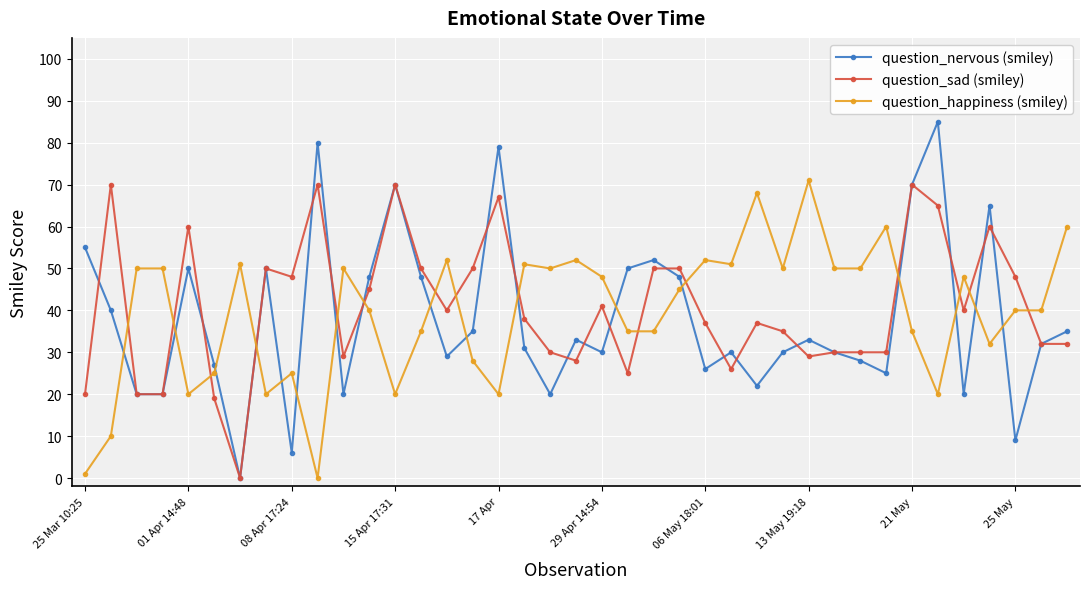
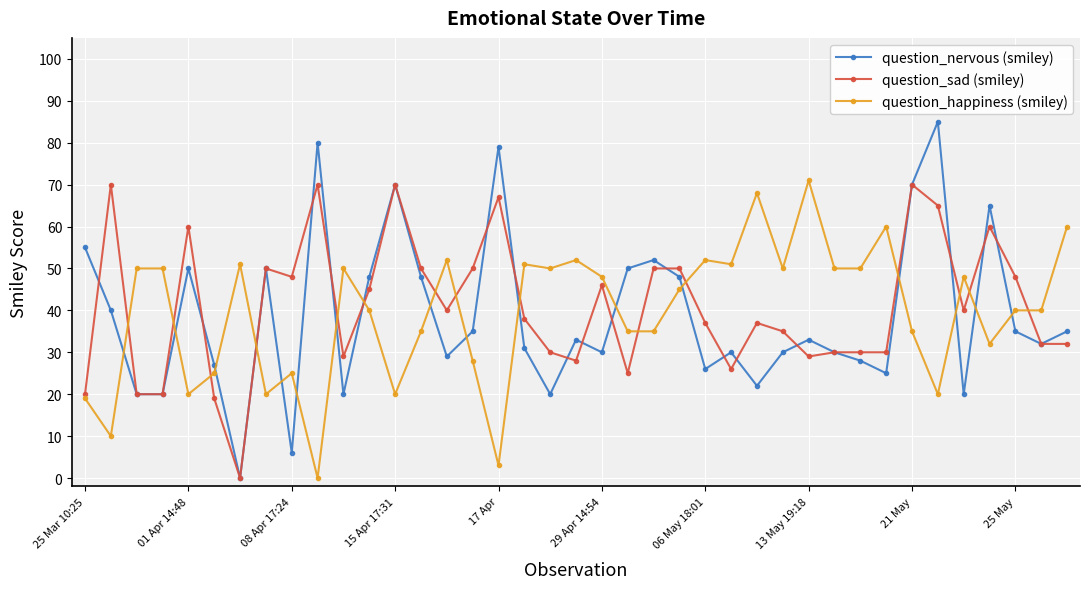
question_happiness (smiley), 25 Mar 10:25: 1 -> 19
question_happiness (smiley), 17 Apr: 20 -> 3
question_sad (smiley), 29 Apr 14:54: 41 -> 46
question_nervous (smiley), 25 May: 9 -> 35
